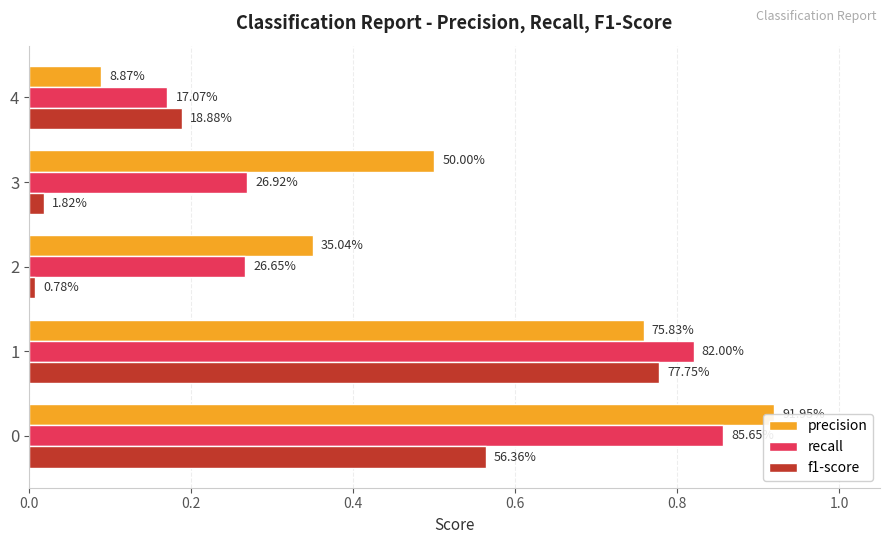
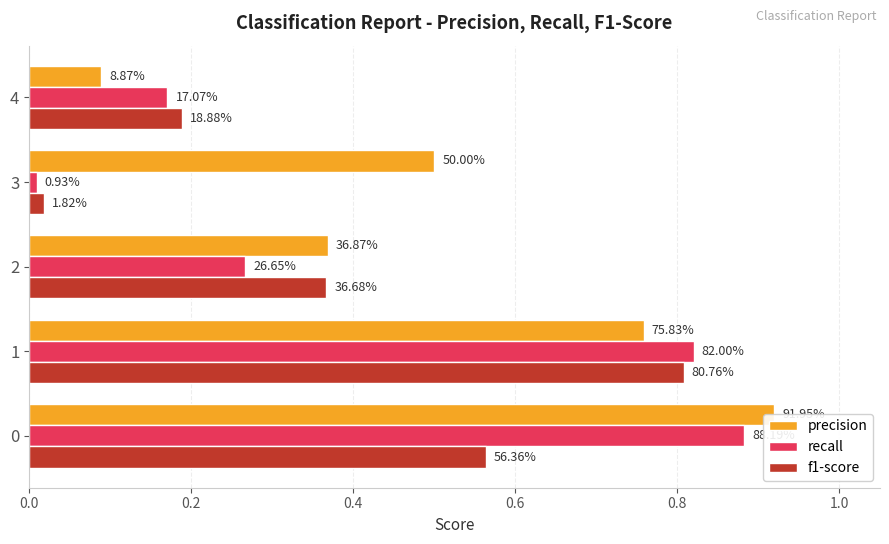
recall, 3: 26.92% -> 0.93%
precision, 2: 35.04% -> 36.87%
f1-score, 2: 0.78% -> 36.68%
f1-score, 1: 77.75% -> 80.76%
recall, 0: 0.86 -> 0.88
